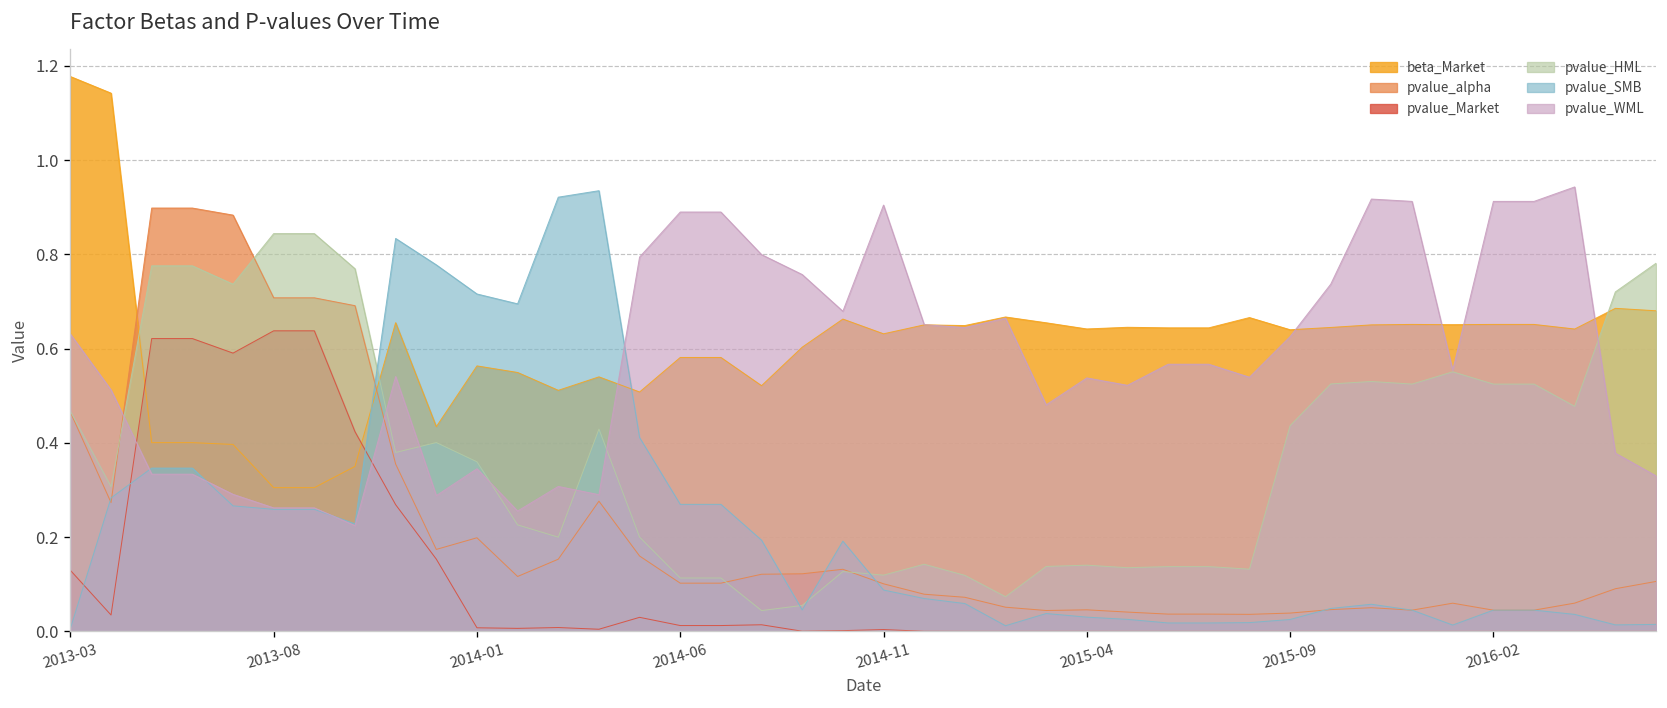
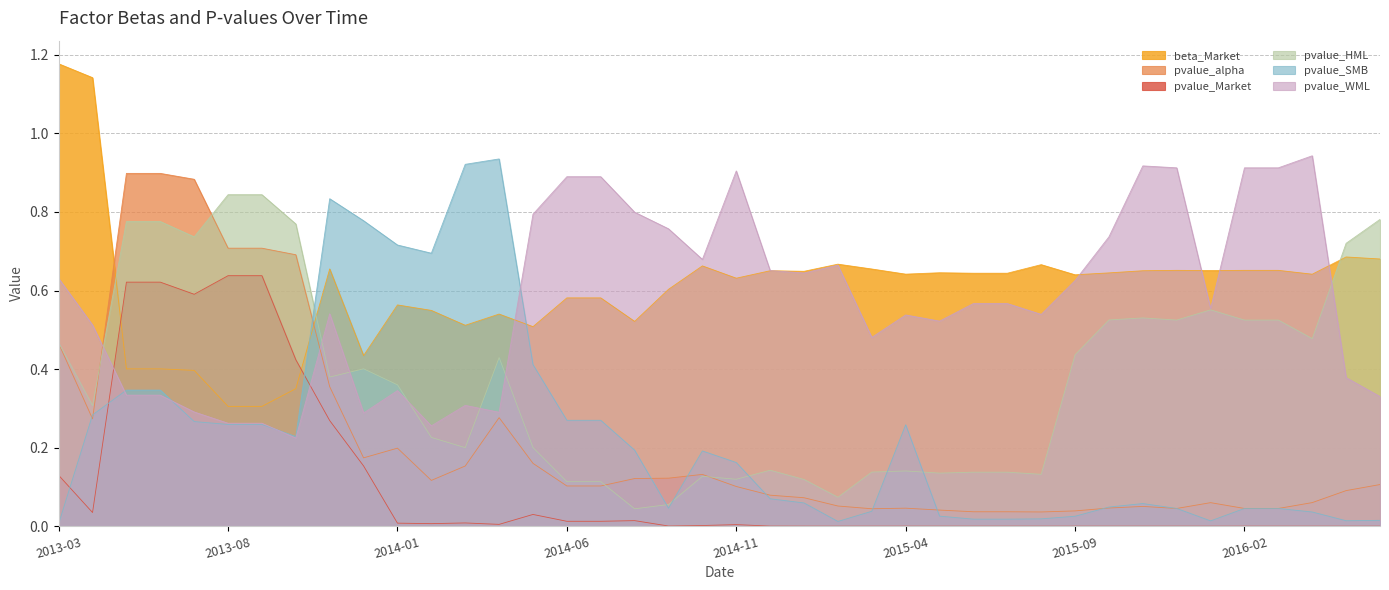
pvalue_SMB, 2014-11: 0.09 -> 0.16
pvalue_SMB, 2015-04: 0.03 -> 0.26
